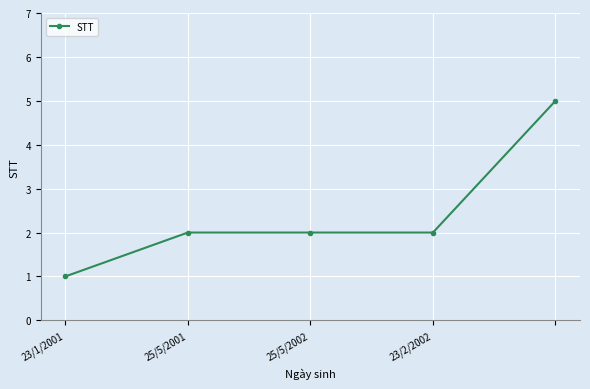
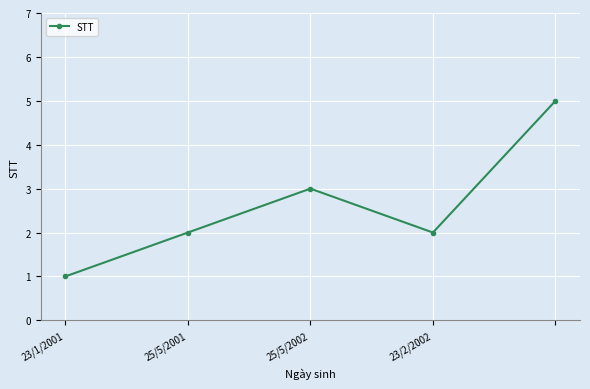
25/5/2002: 2 -> 3
